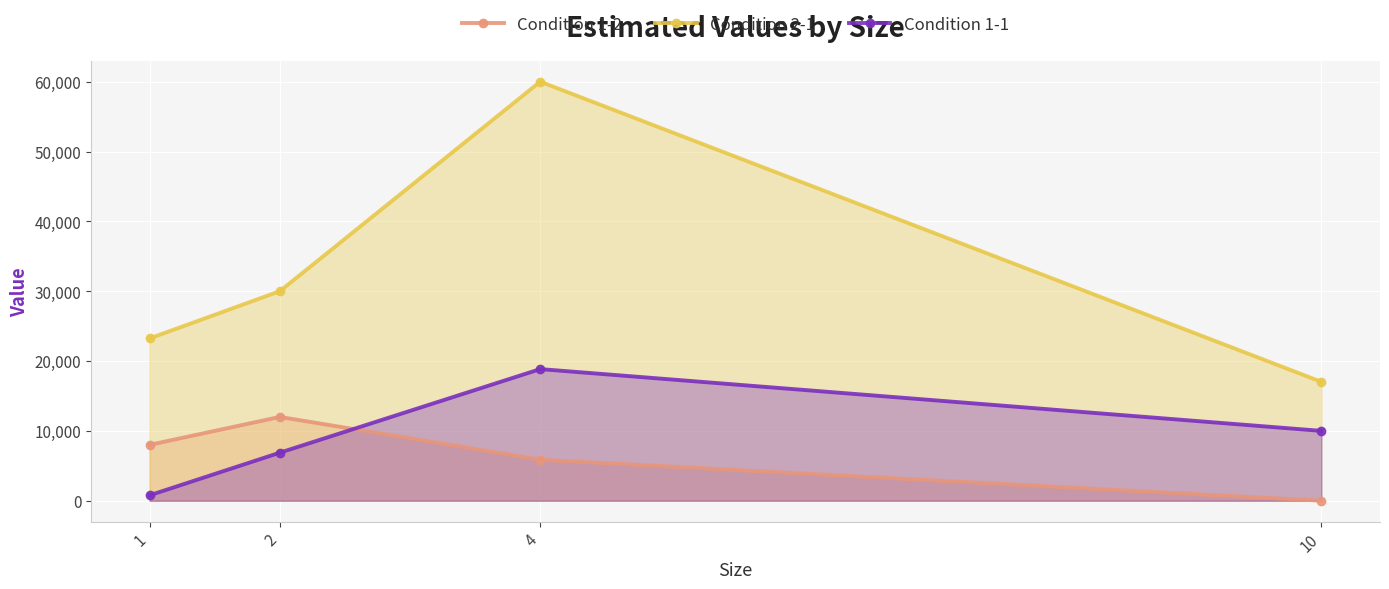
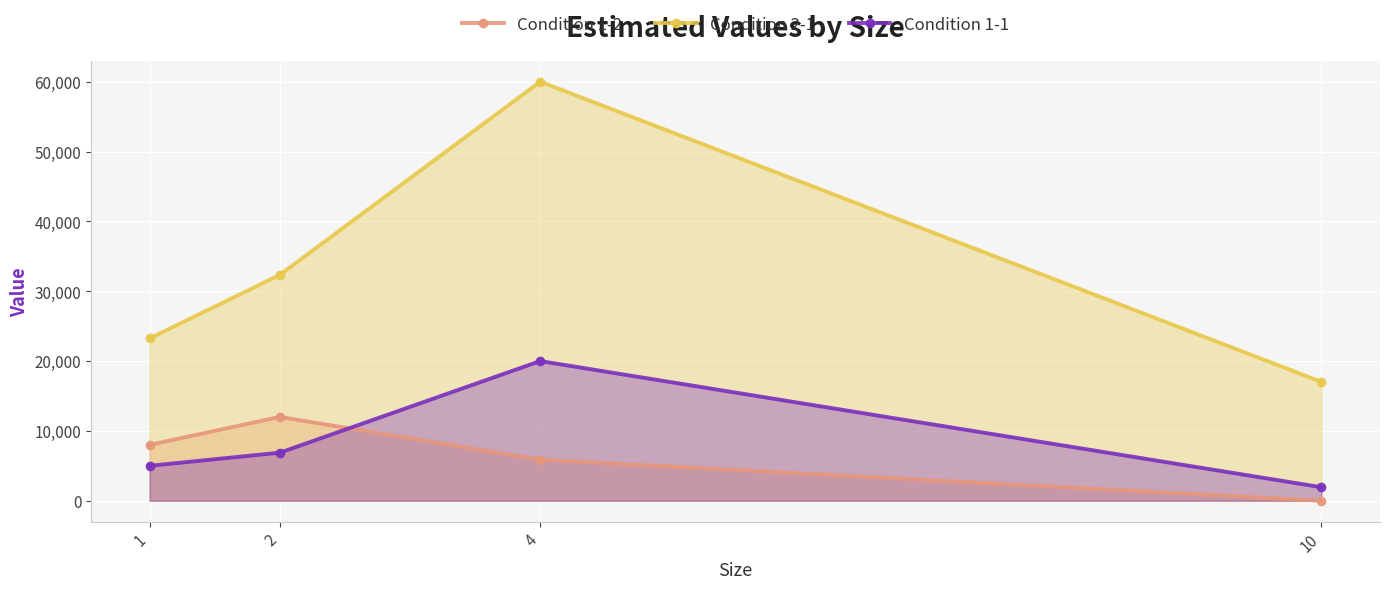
Condition 1-1, 1: 1,000 -> 5,000
Condition 2-1, 2: 30,000 -> 32,000
Condition 1-1, 4: 19,000 -> 20,000
Condition 1-1, 10: 10,000 -> 2,000
